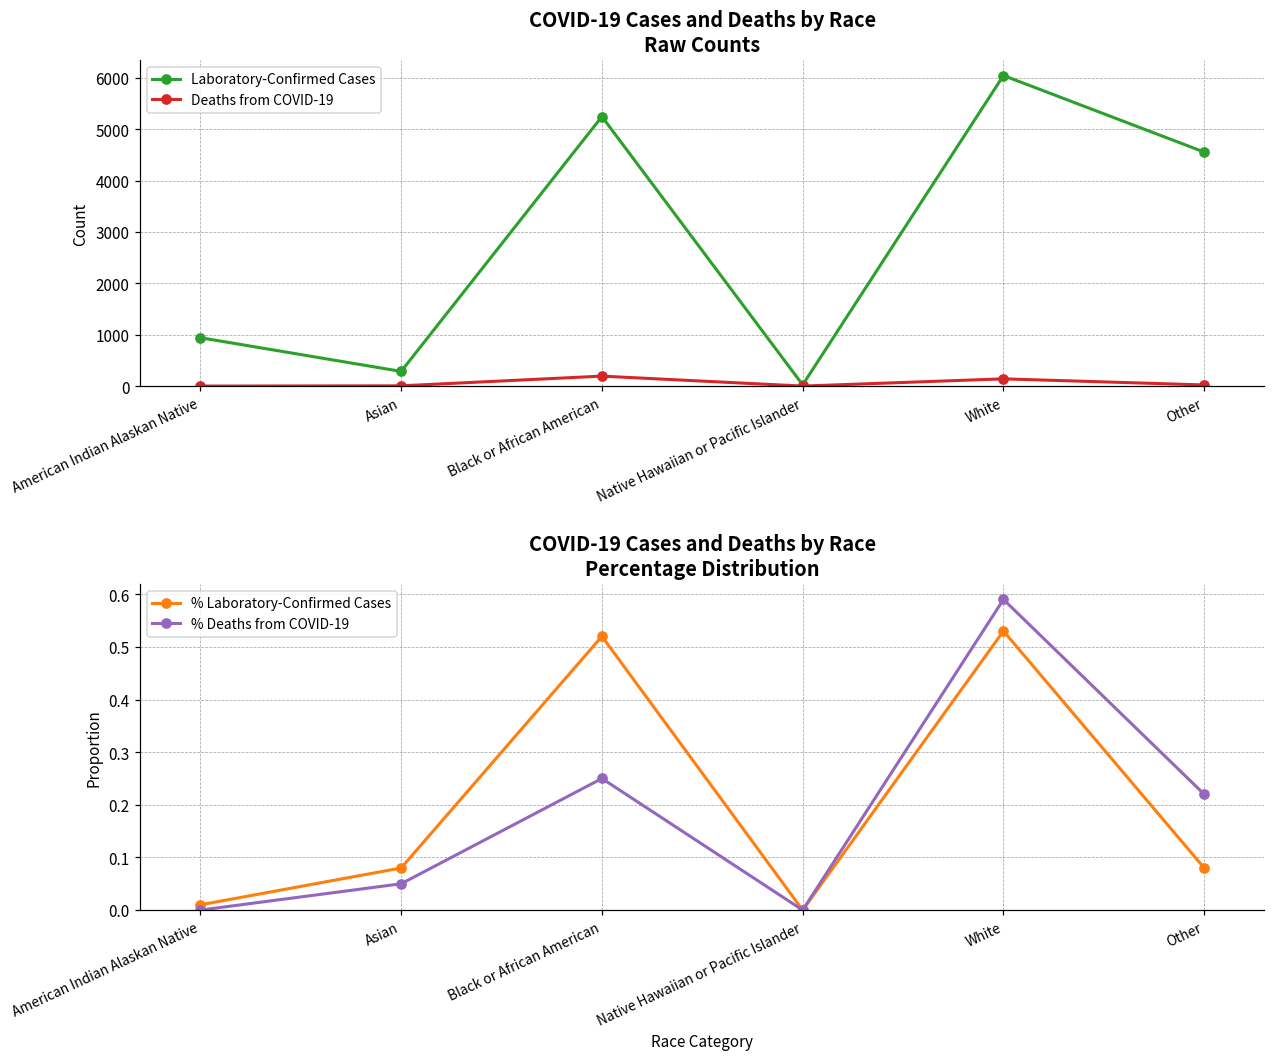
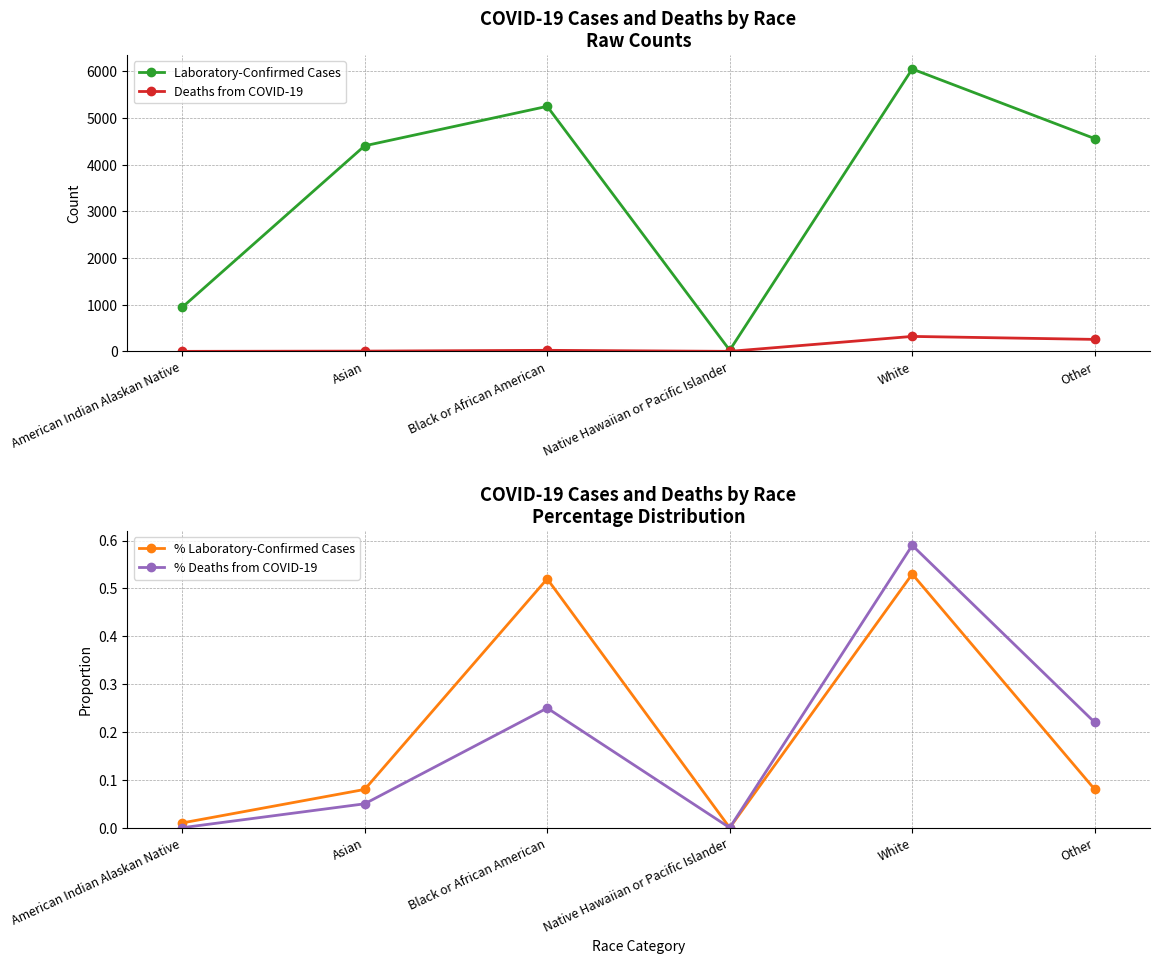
COVID-19 Cases and Deaths by Race Raw Counts, Laboratory-Confirmed Cases, Asian: 300 -> 4400
COVID-19 Cases and Deaths by Race Raw Counts, Deaths from COVID-19, Black or African American: 200 -> 0
COVID-19 Cases and Deaths by Race Raw Counts, Deaths from COVID-19, White: 100 -> 300
COVID-19 Cases and Deaths by Race Raw Counts, Deaths from COVID-19, Other: 0 -> 300
